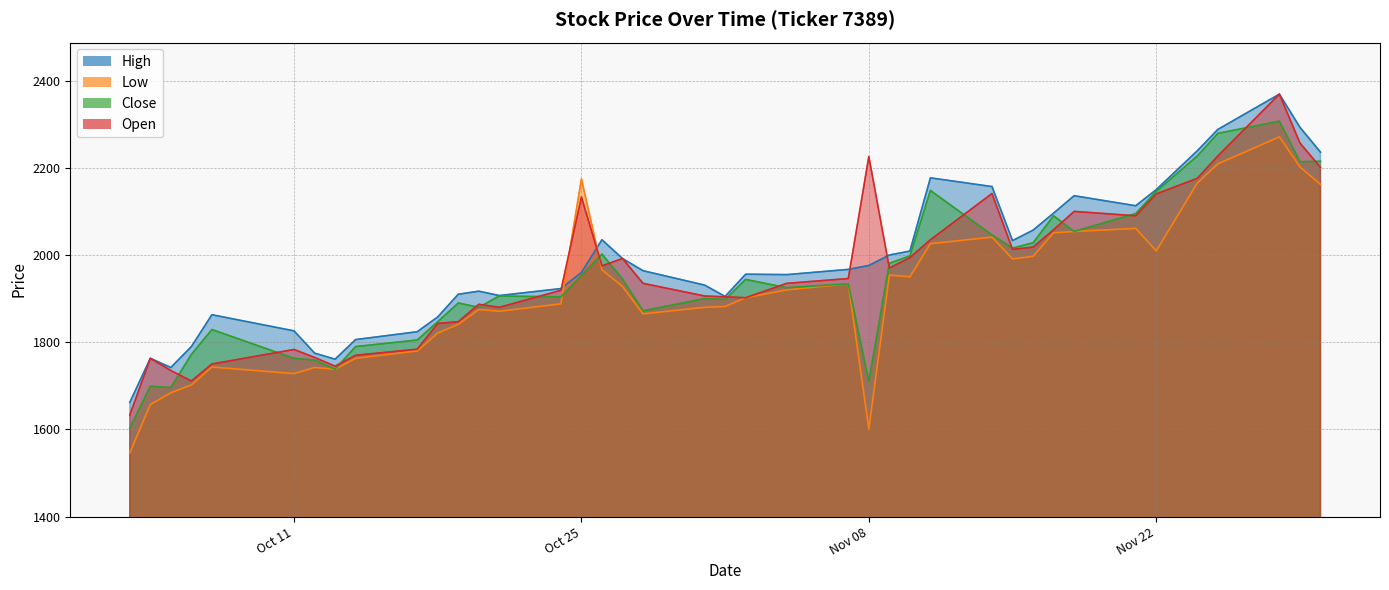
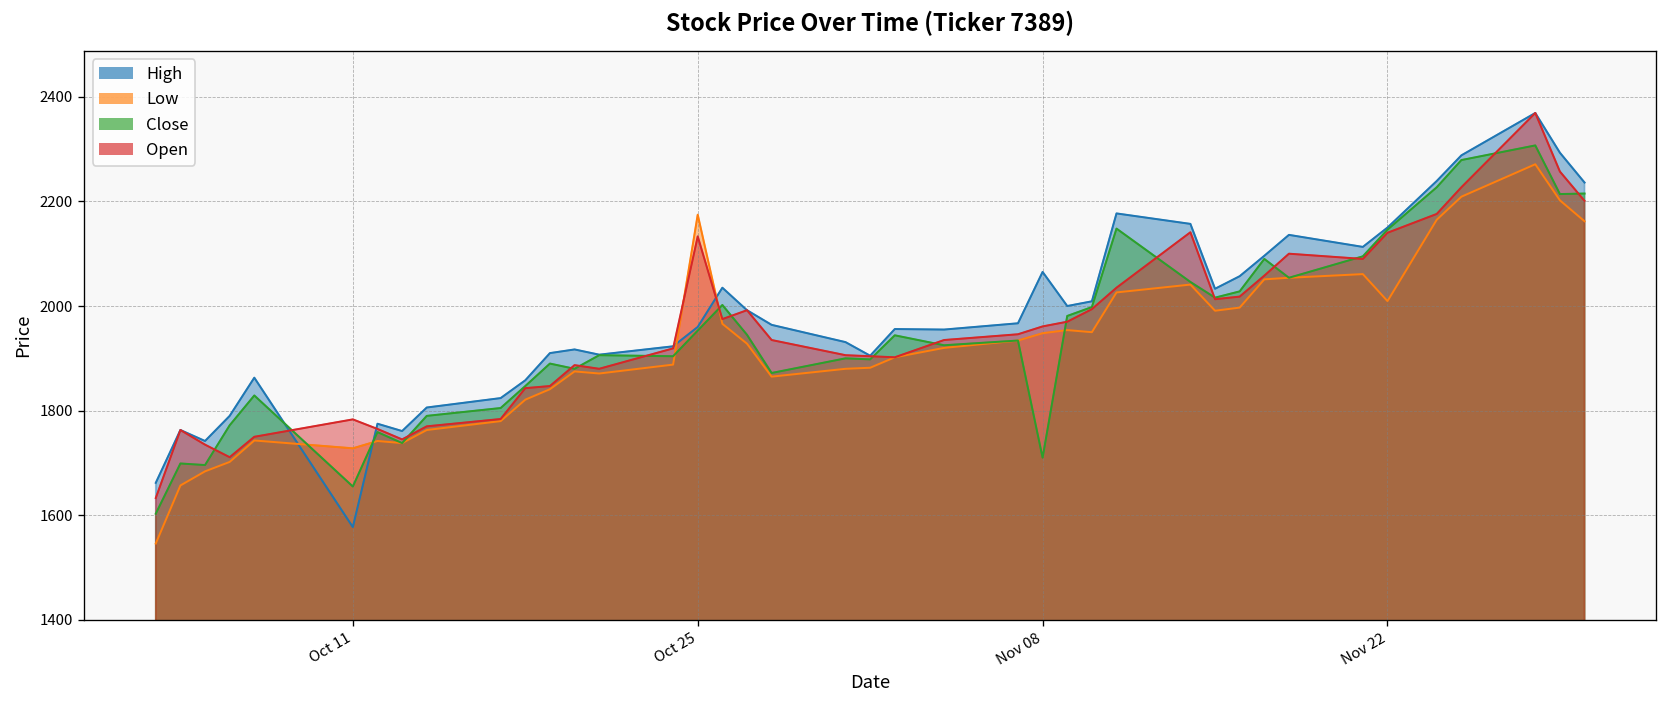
High, Oct 11: 1830 -> 1580
Close, Oct 11: 1760 -> 1660
High, Nov 08: 1980 -> 2070
Low, Nov 08: 1600 -> 1950
Open, Nov 08: 2230 -> 1960
